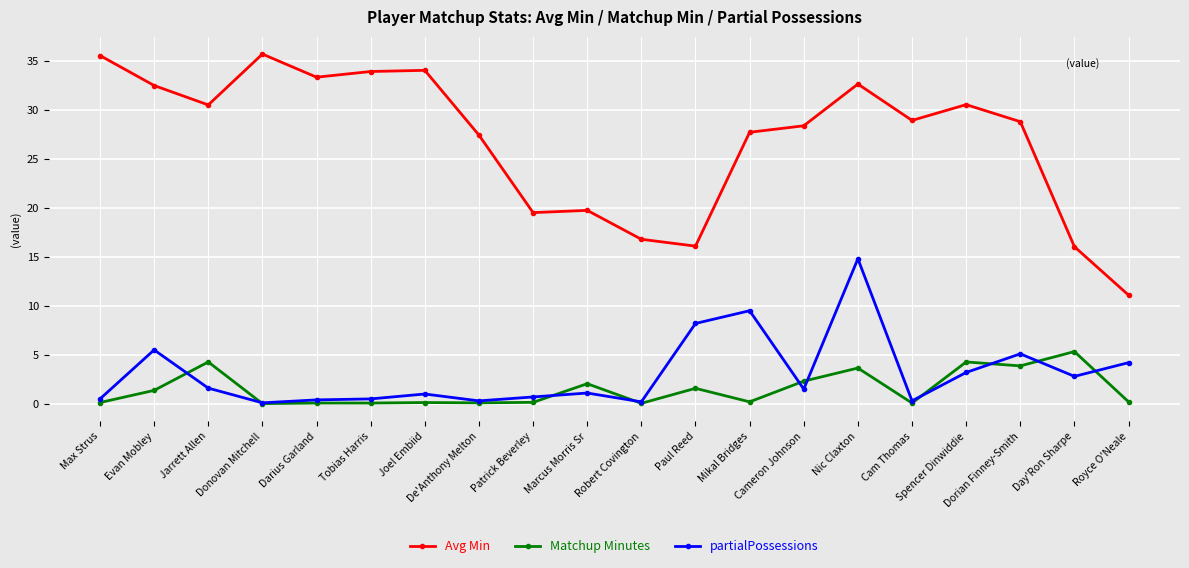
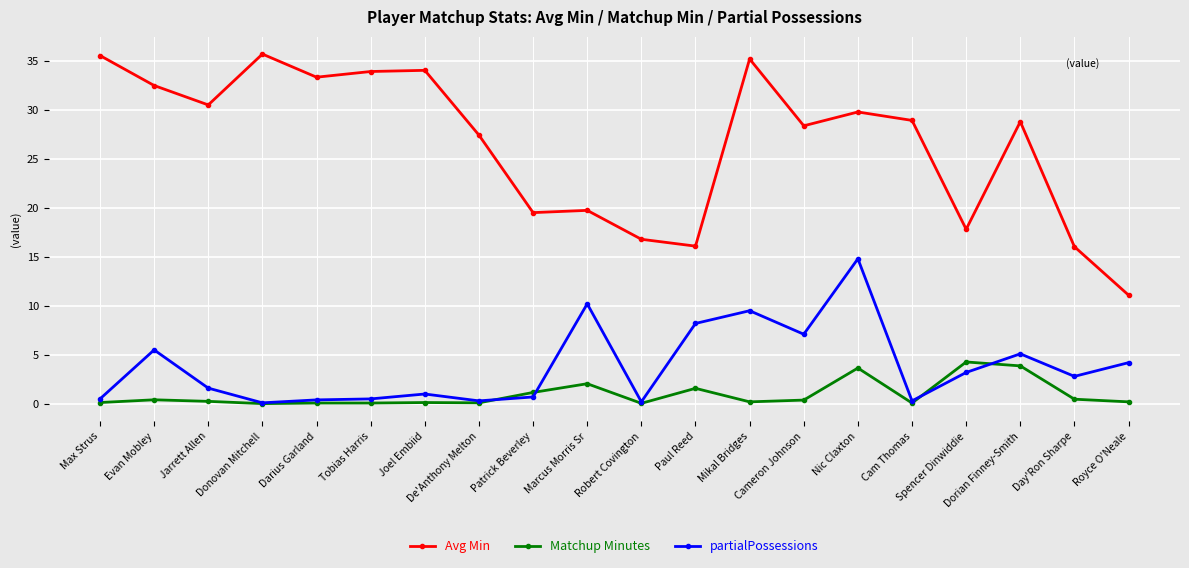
Matchup Minutes, Evan Mobley: 1 -> 0
Matchup Minutes, Jarrett Allen: 4 -> 0
Matchup Minutes, Patrick Beverley: 0 -> 1
partialPossessions, Marcus Morris Sr: 1 -> 10
Avg Min, Mikal Bridges: 28 -> 35
Matchup Minutes, Cameron Johnson: 2 -> 0
partialPossessions, Cameron Johnson: 2 -> 7
Avg Min, Nic Claxton: 33 -> 30
Avg Min, Spencer Dinwiddie: 31 -> 18
Matchup Minutes, Day'Ron Sharpe: 5 -> 0
